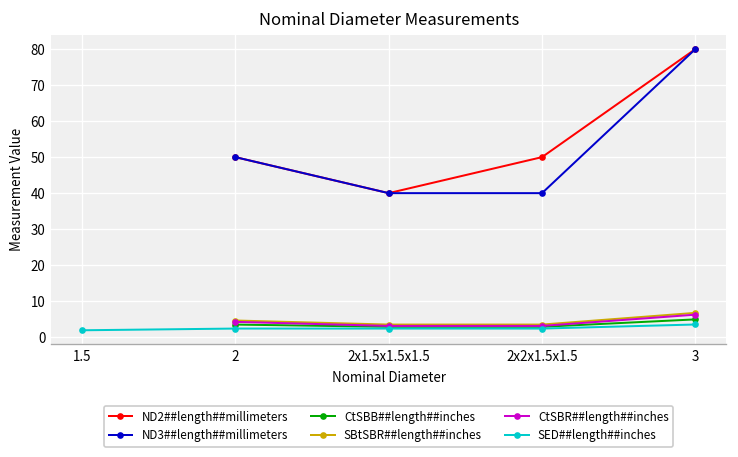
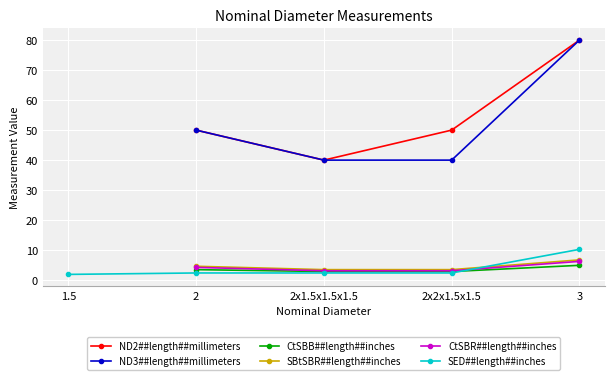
SED##length##inches, 3: 4 -> 10
